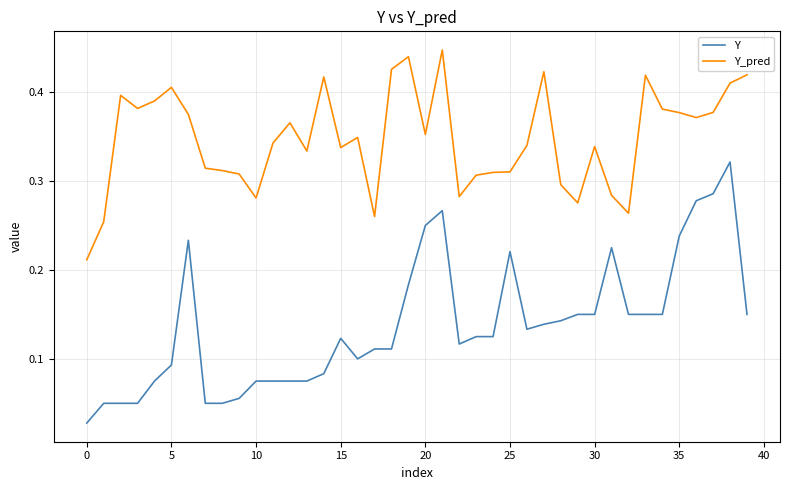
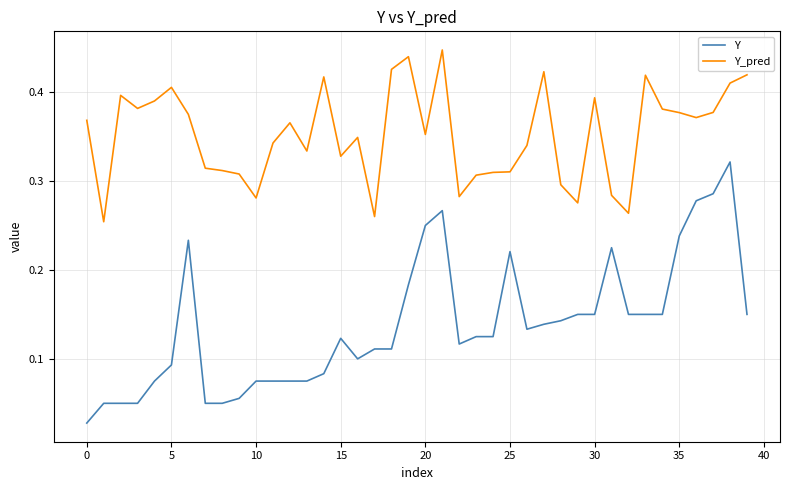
Y_pred, 0: 0.21 -> 0.37
Y_pred, 15: 0.34 -> 0.33
Y_pred, 30: 0.34 -> 0.39
